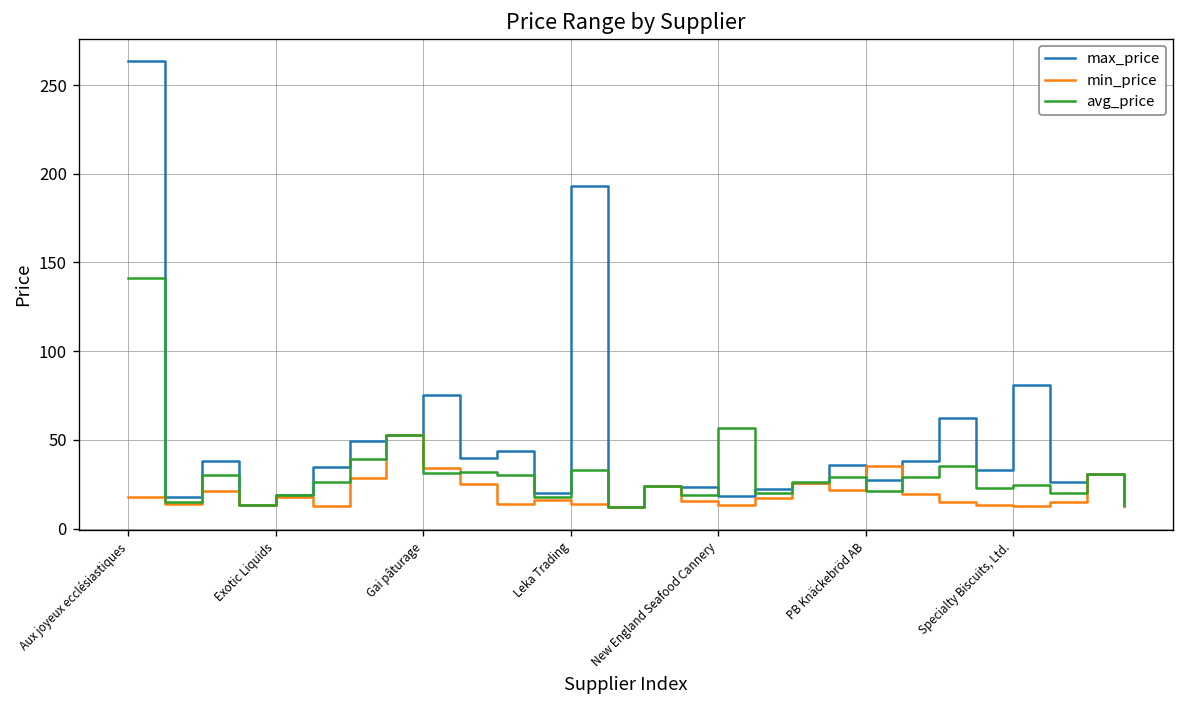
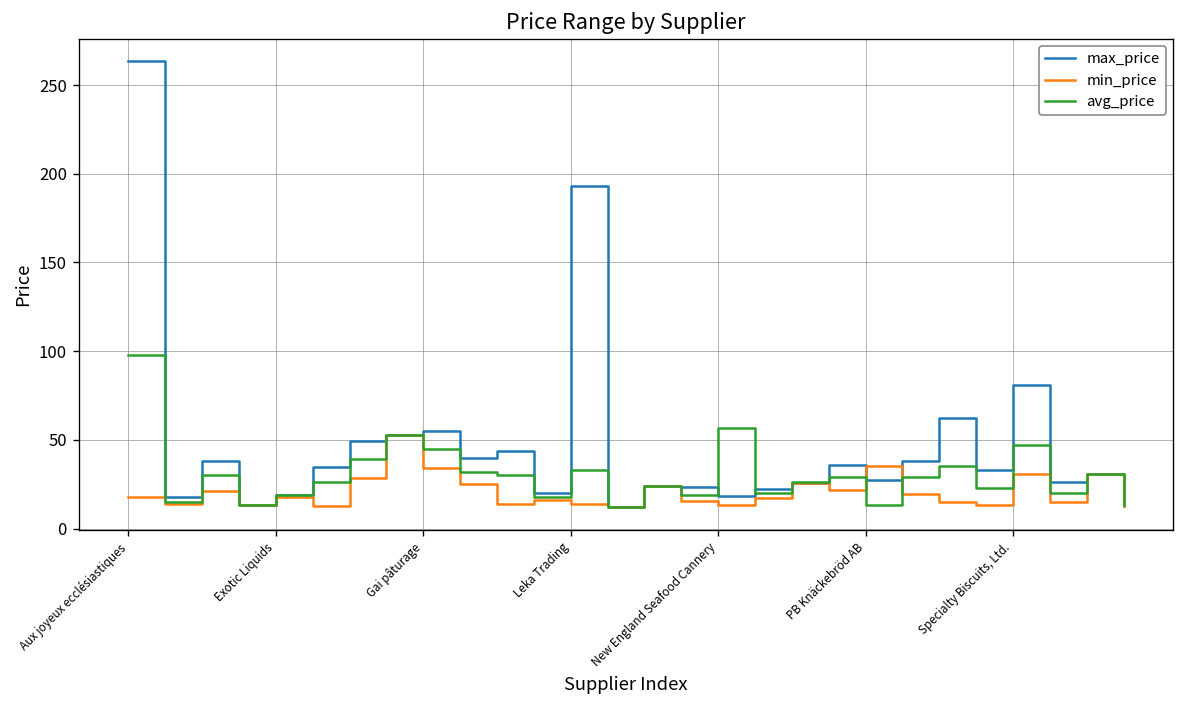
avg_price, Aux joyeux ecclésiastiques: 141 -> 98
max_price, Gai pâturage: 75 -> 55
avg_price, Gai pâturage: 31 -> 45
avg_price, PB Knäckebröd AB: 21 -> 13
min_price, Specialty Biscuits, Ltd.: 13 -> 31
avg_price, Specialty Biscuits, Ltd.: 25 -> 47
